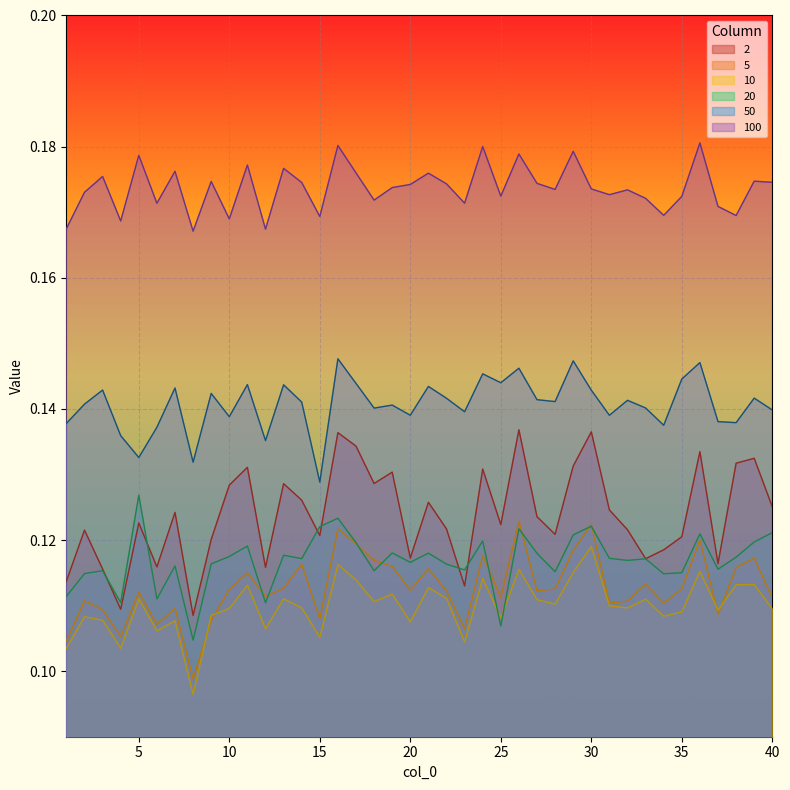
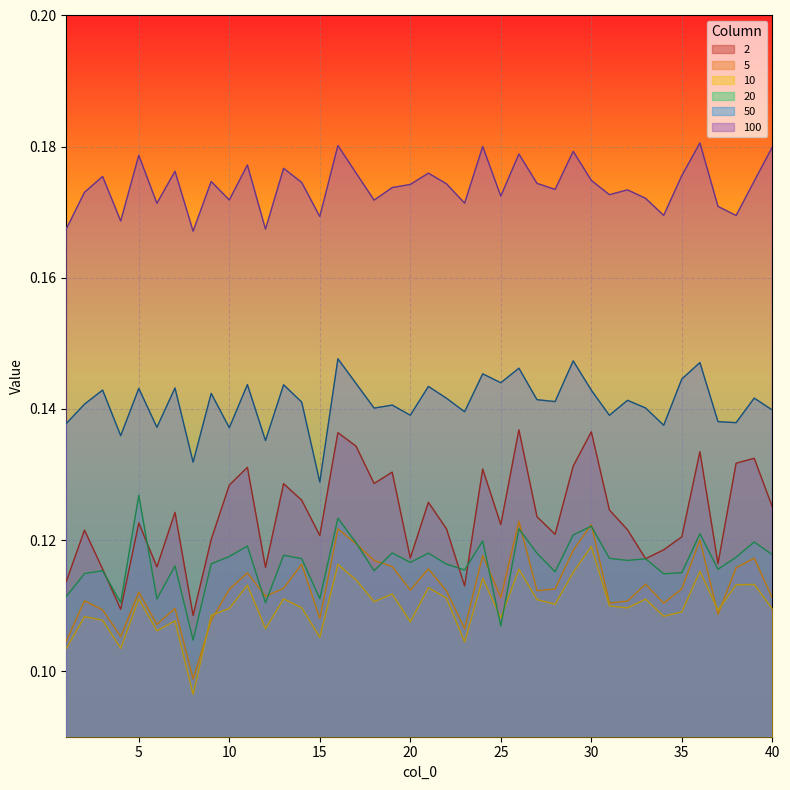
50, 5: 0.133 -> 0.143
50, 10: 0.139 -> 0.137
100, 10: 0.169 -> 0.172
20, 15: 0.122 -> 0.111
100, 30: 0.174 -> 0.175
100, 35: 0.172 -> 0.176
20, 40: 0.121 -> 0.118
100, 40: 0.175 -> 0.180
